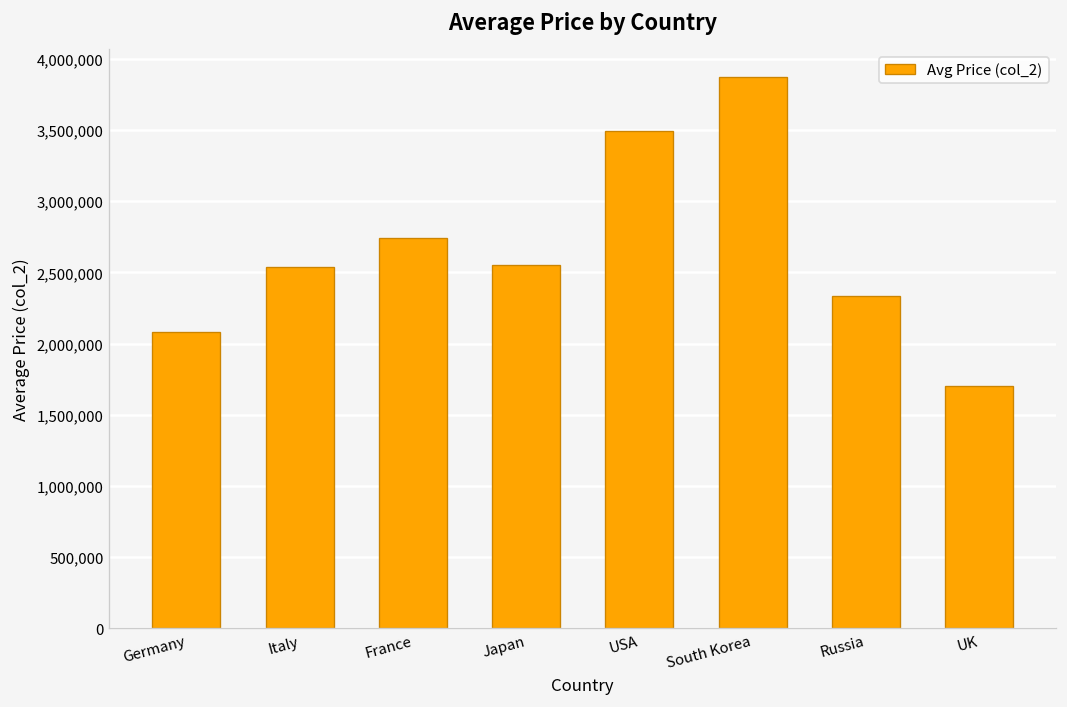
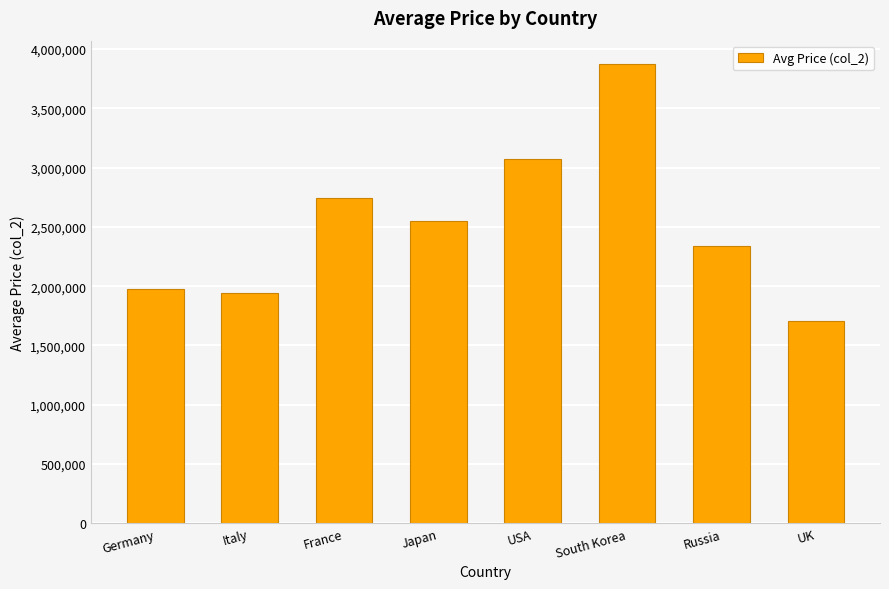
Germany: 2,080,000 -> 1,970,000
Italy: 2,540,000 -> 1,940,000
USA: 3,500,000 -> 3,070,000
